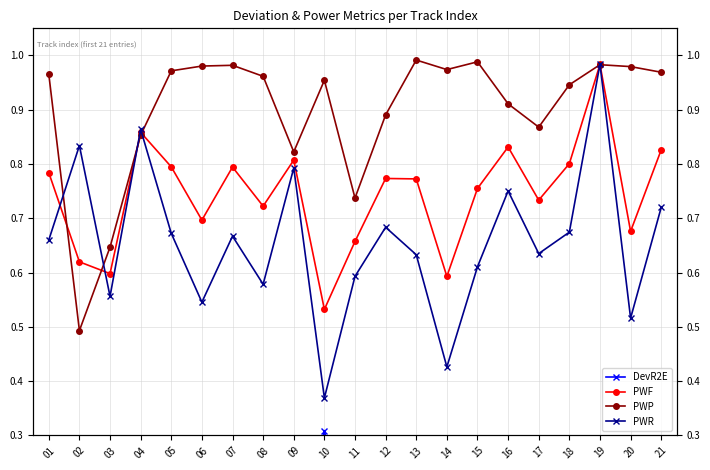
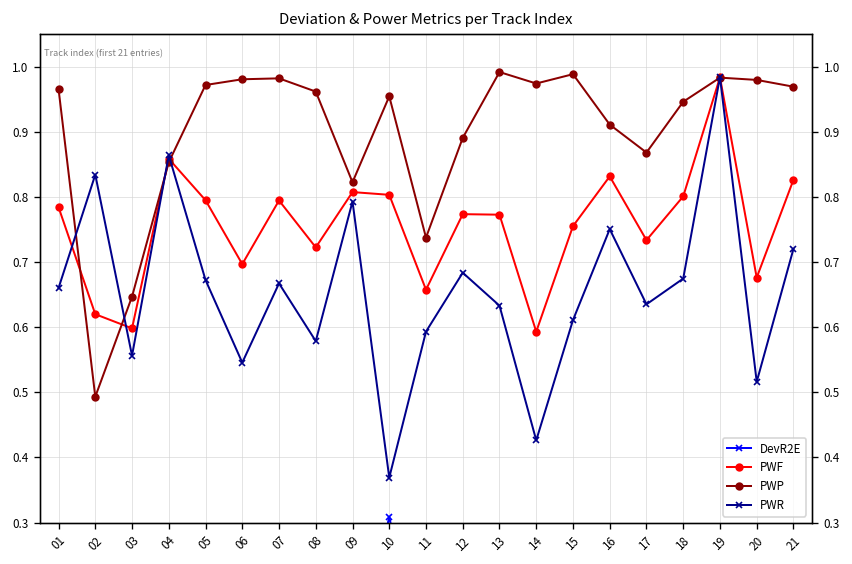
PWF, 10: 0.53 -> 0.80
